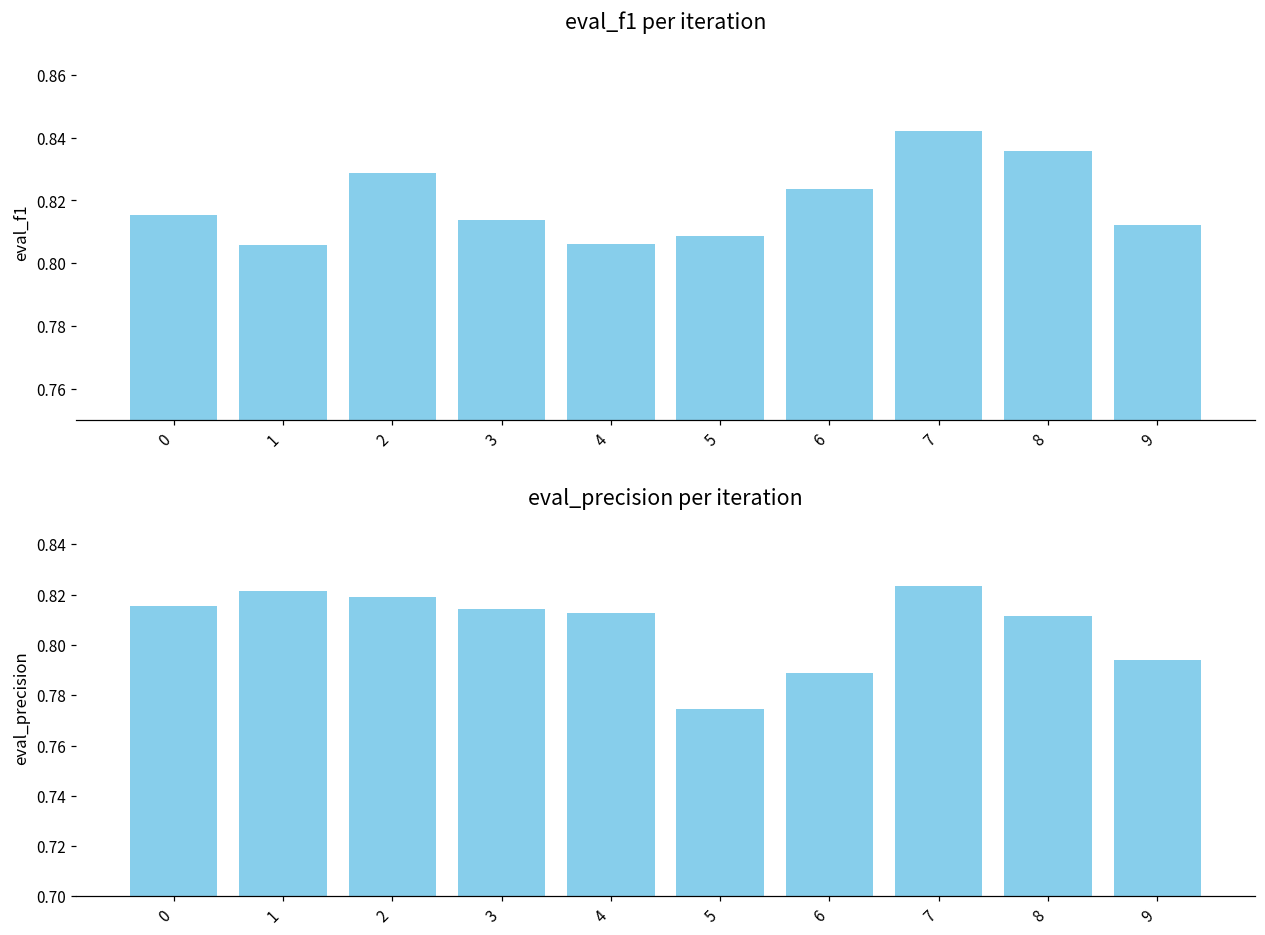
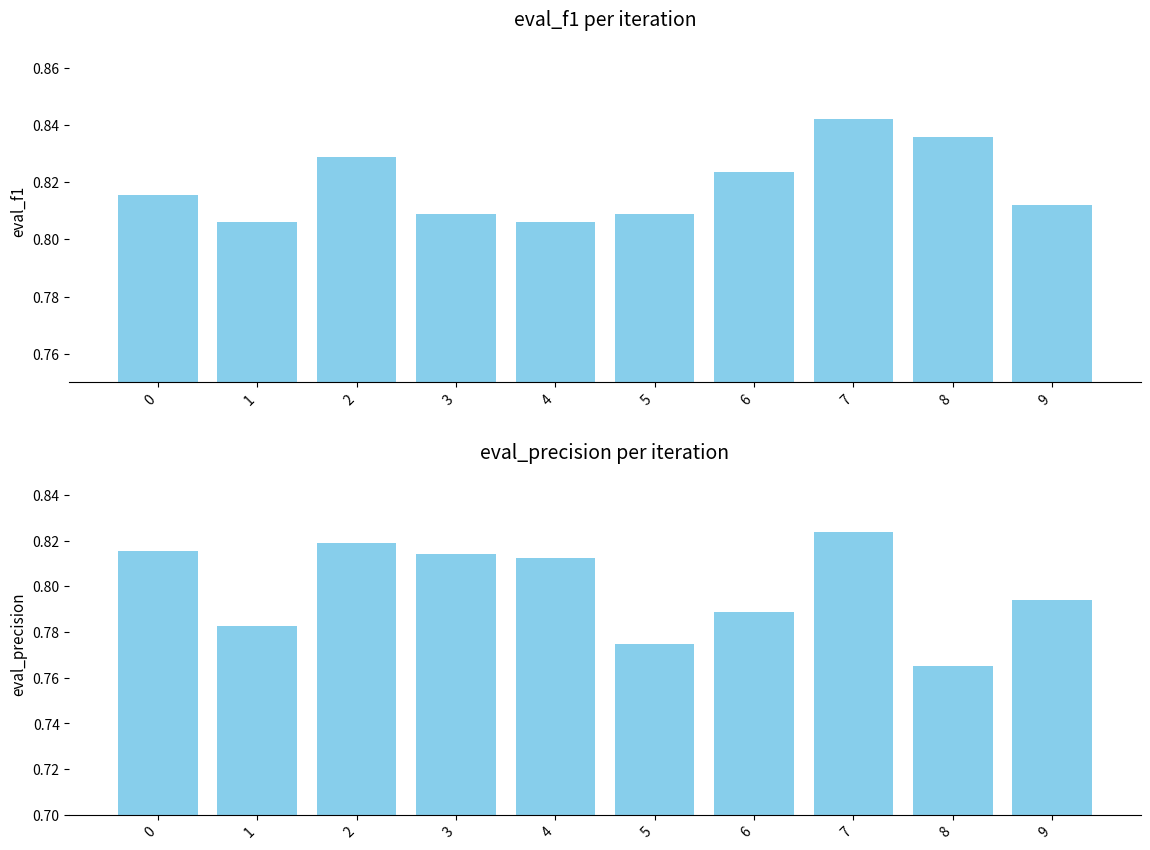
eval_f1 per iteration, 3: 0.814 -> 0.809
eval_precision per iteration, 1: 0.821 -> 0.783
eval_precision per iteration, 8: 0.812 -> 0.765
